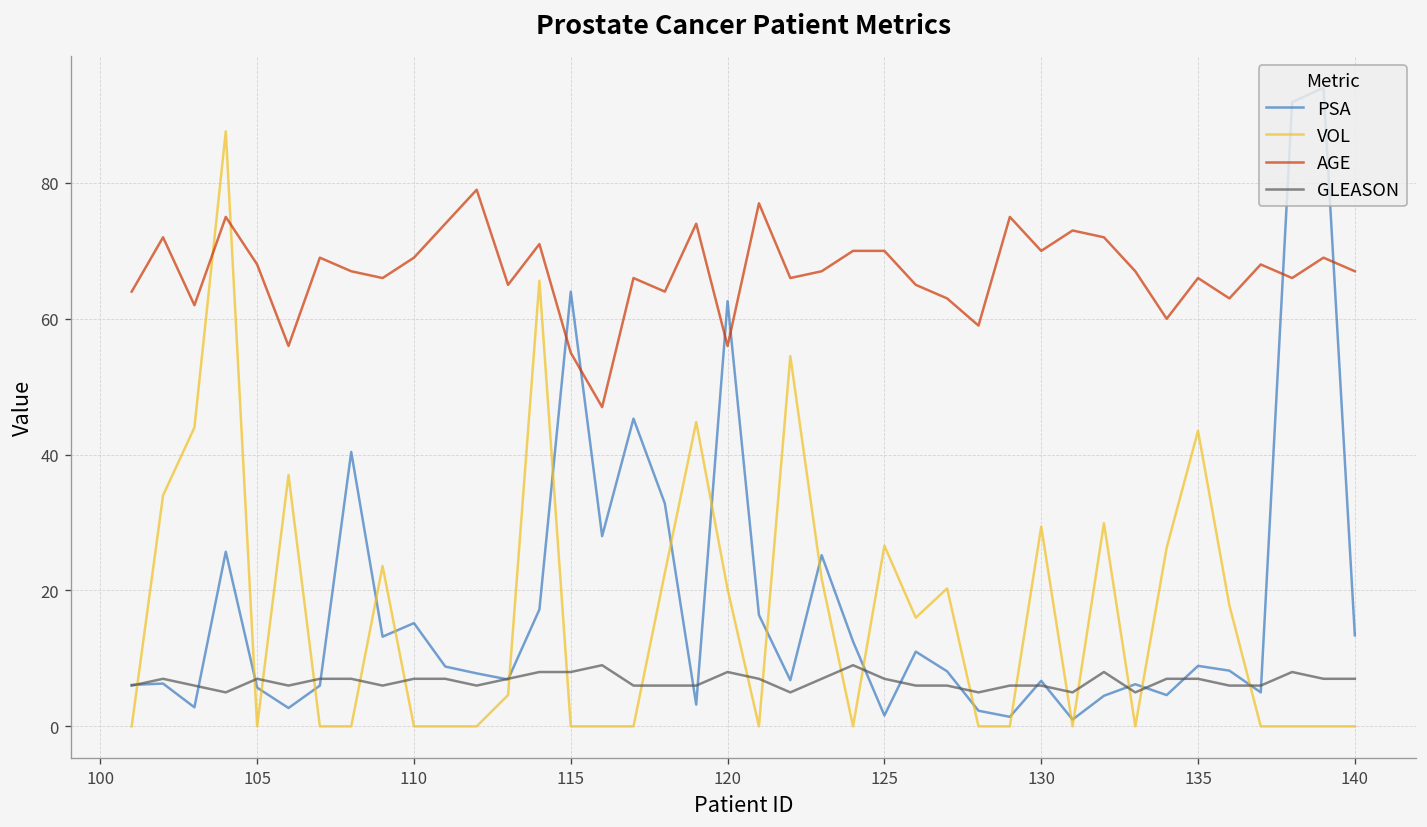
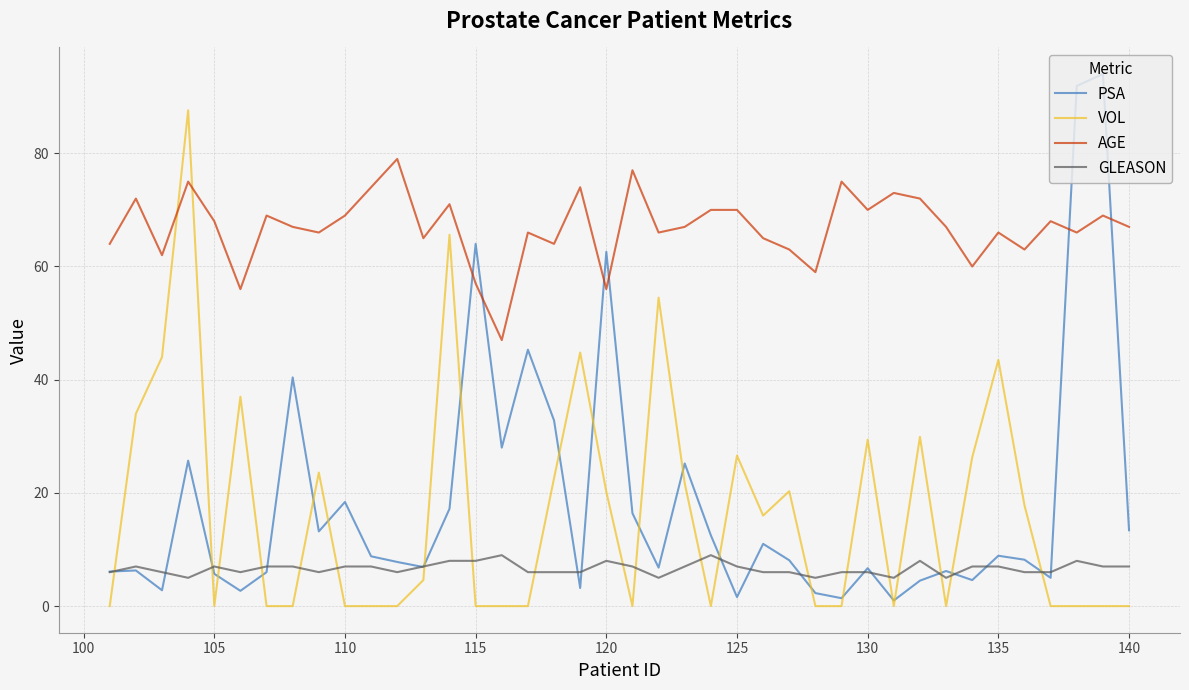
PSA, 110: 15 -> 18
AGE, 115: 55 -> 57
